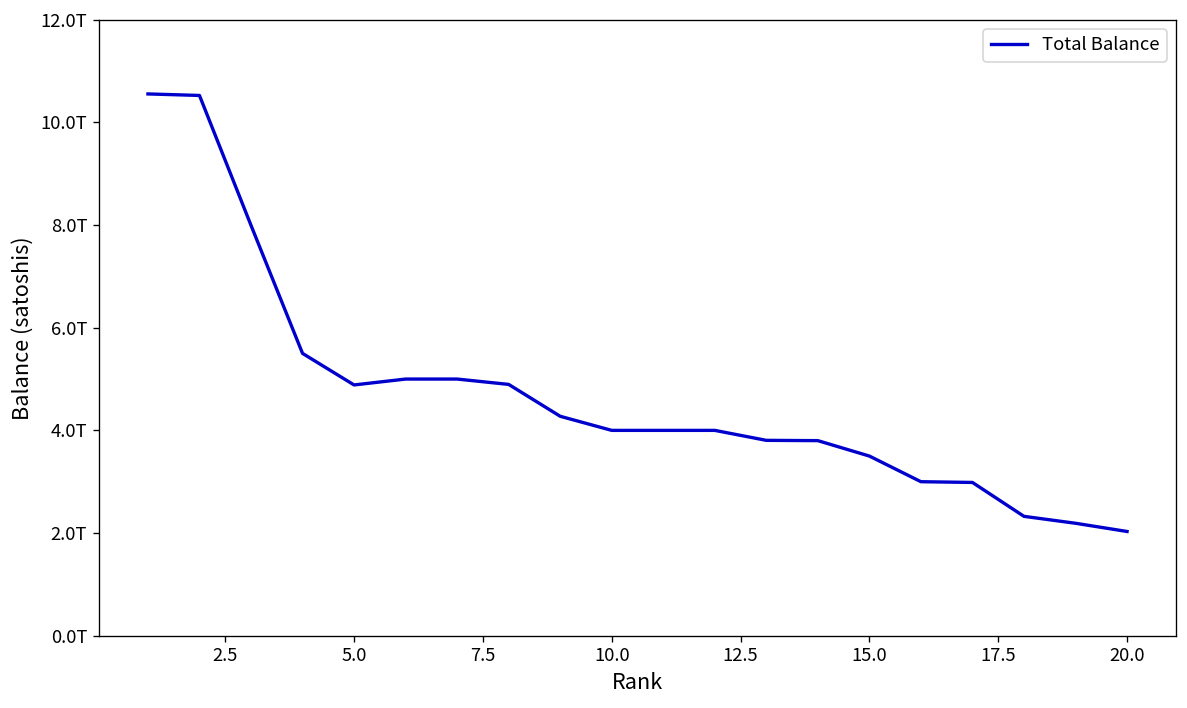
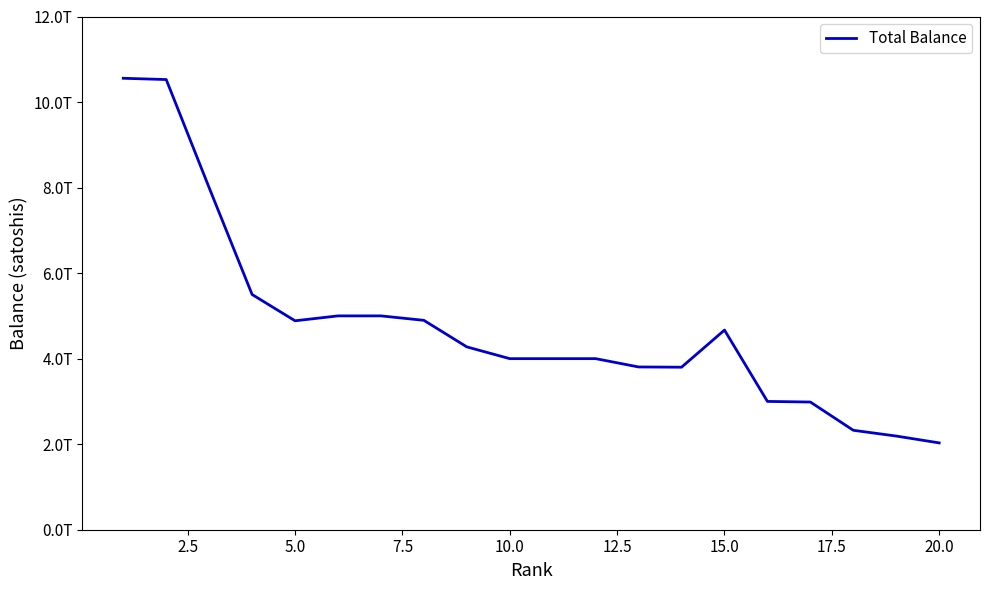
15.0: 3.5T -> 4.7T
